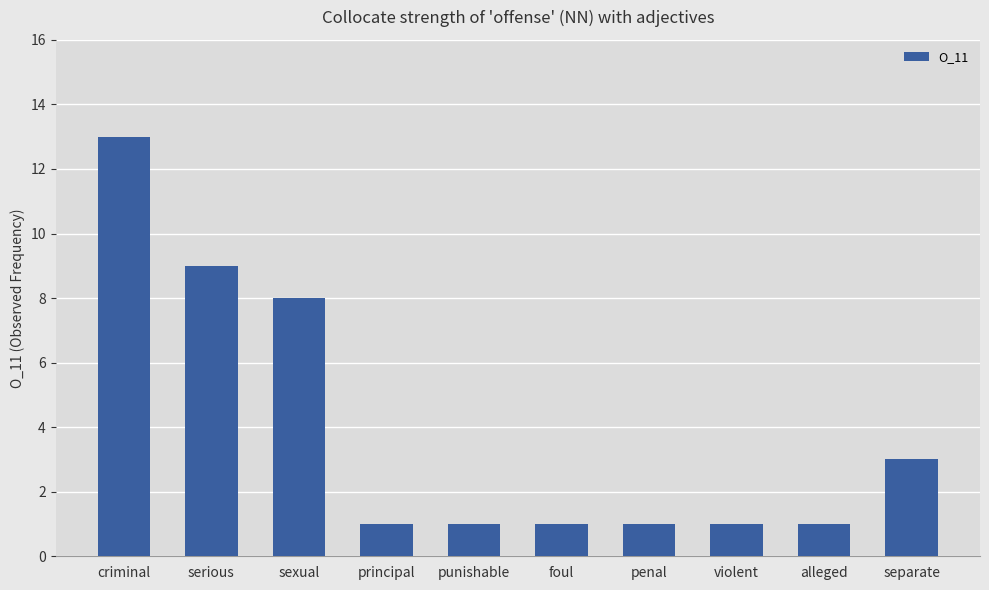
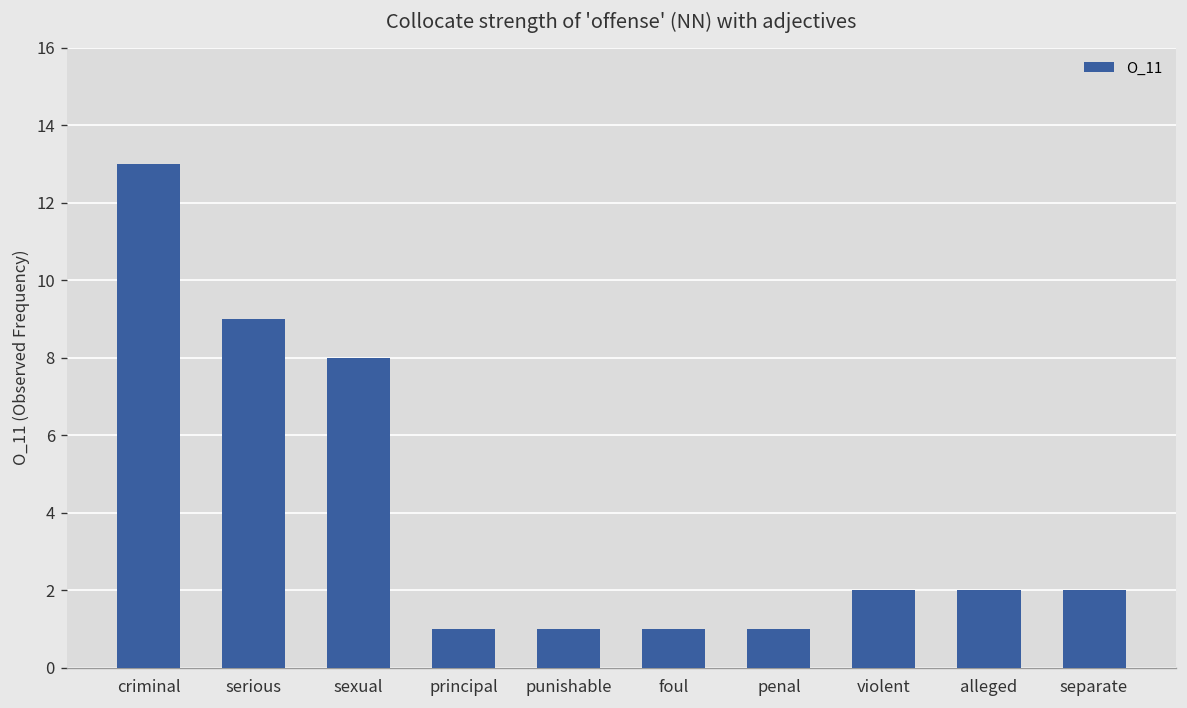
violent: 1 -> 2
alleged: 1 -> 2
separate: 3 -> 2
